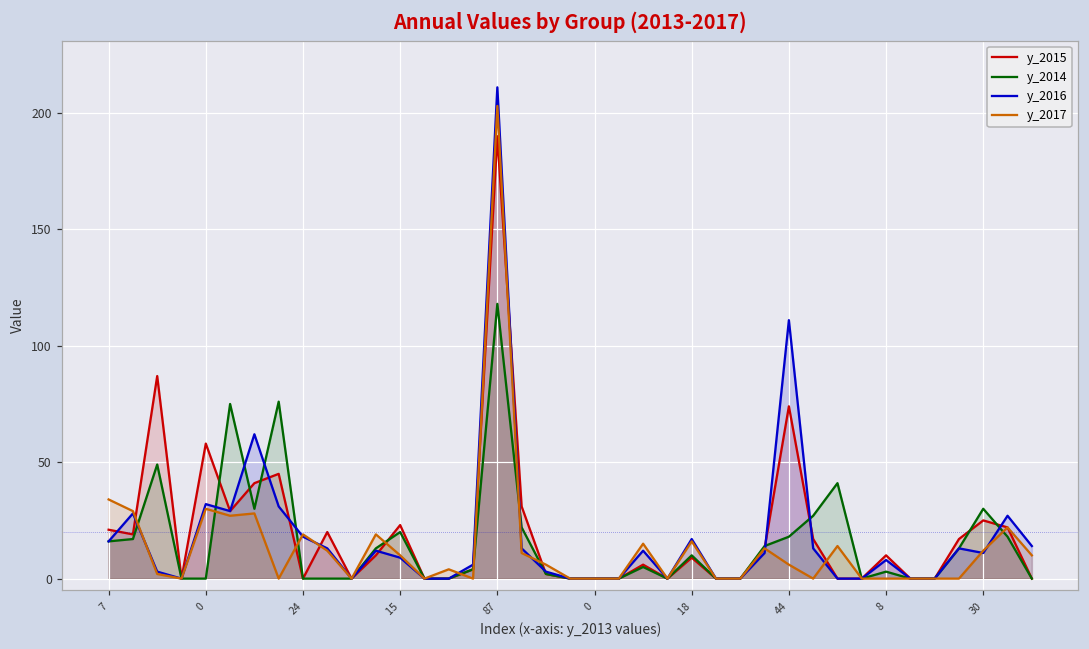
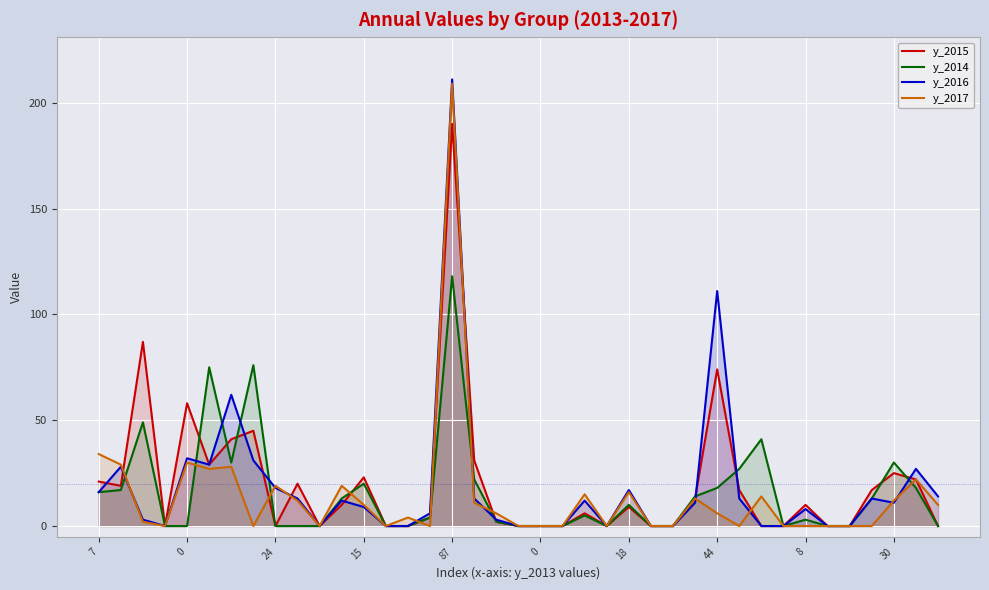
y_2017, 87: 203 -> 209
